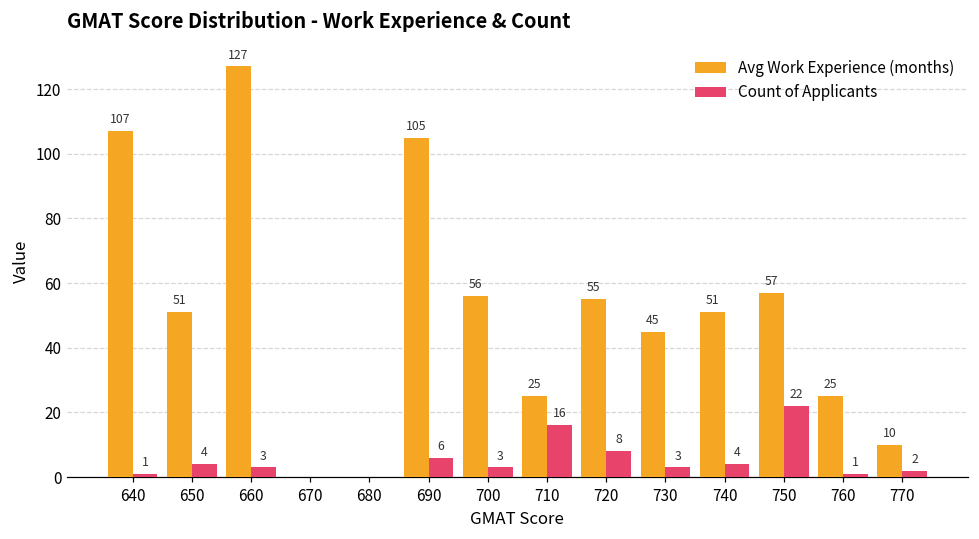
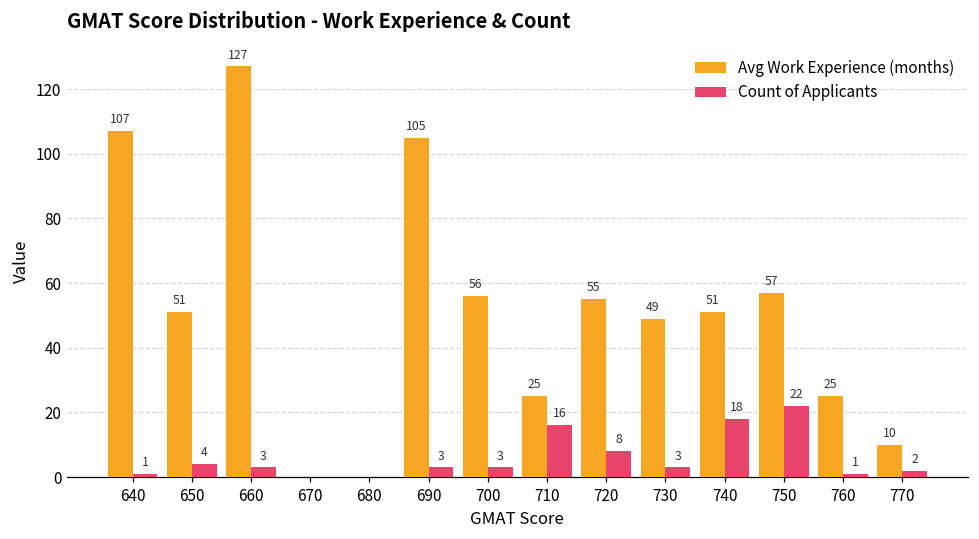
Count of Applicants, 690: 6 -> 3
Avg Work Experience (months), 730: 45 -> 49
Count of Applicants, 740: 4 -> 18
